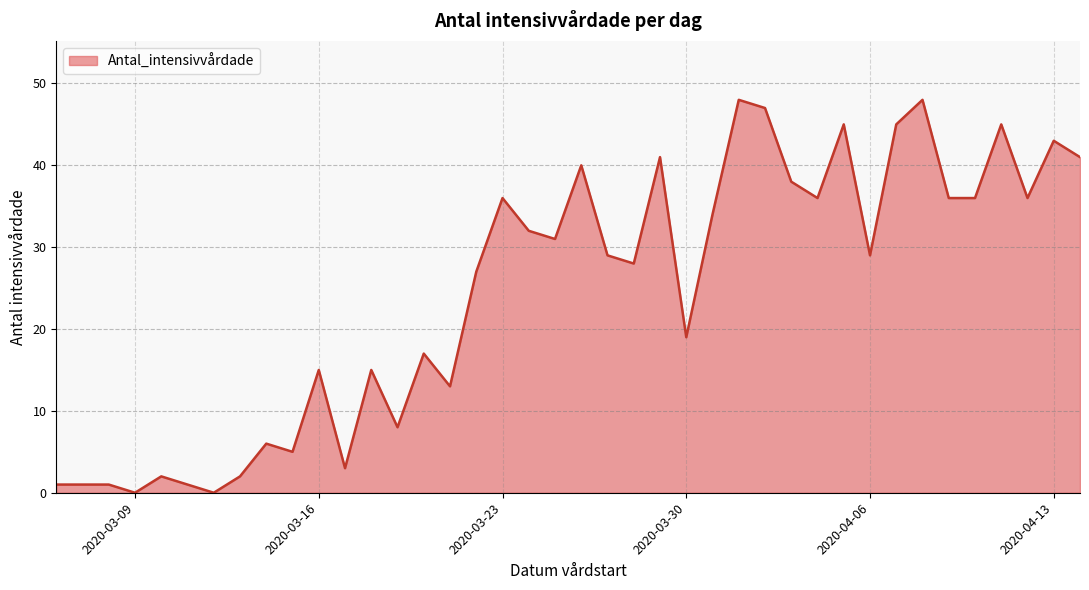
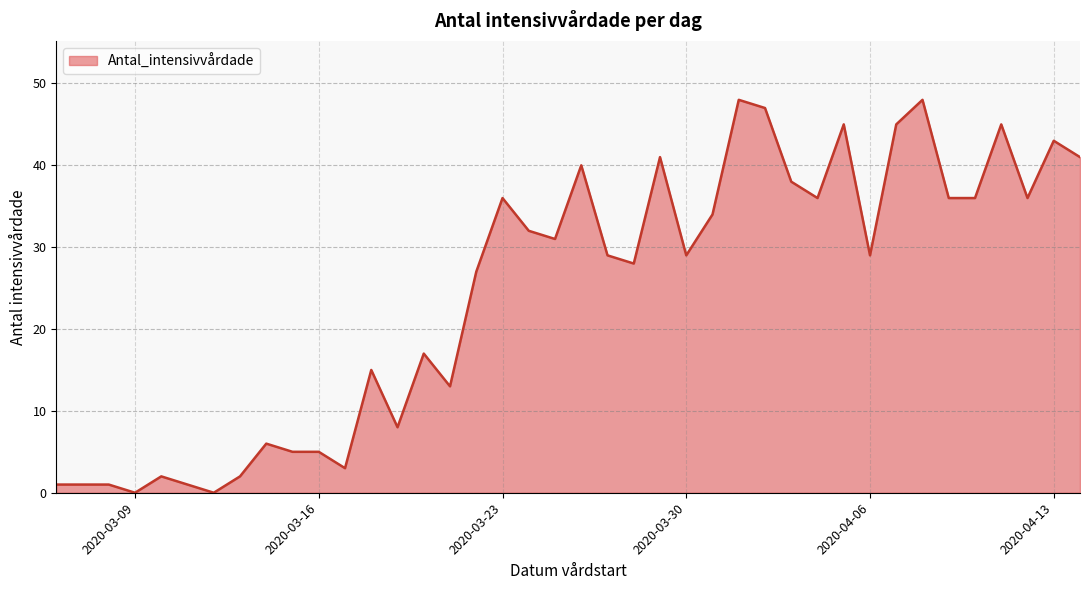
2020-03-16: 15 -> 5
2020-03-30: 19 -> 29
